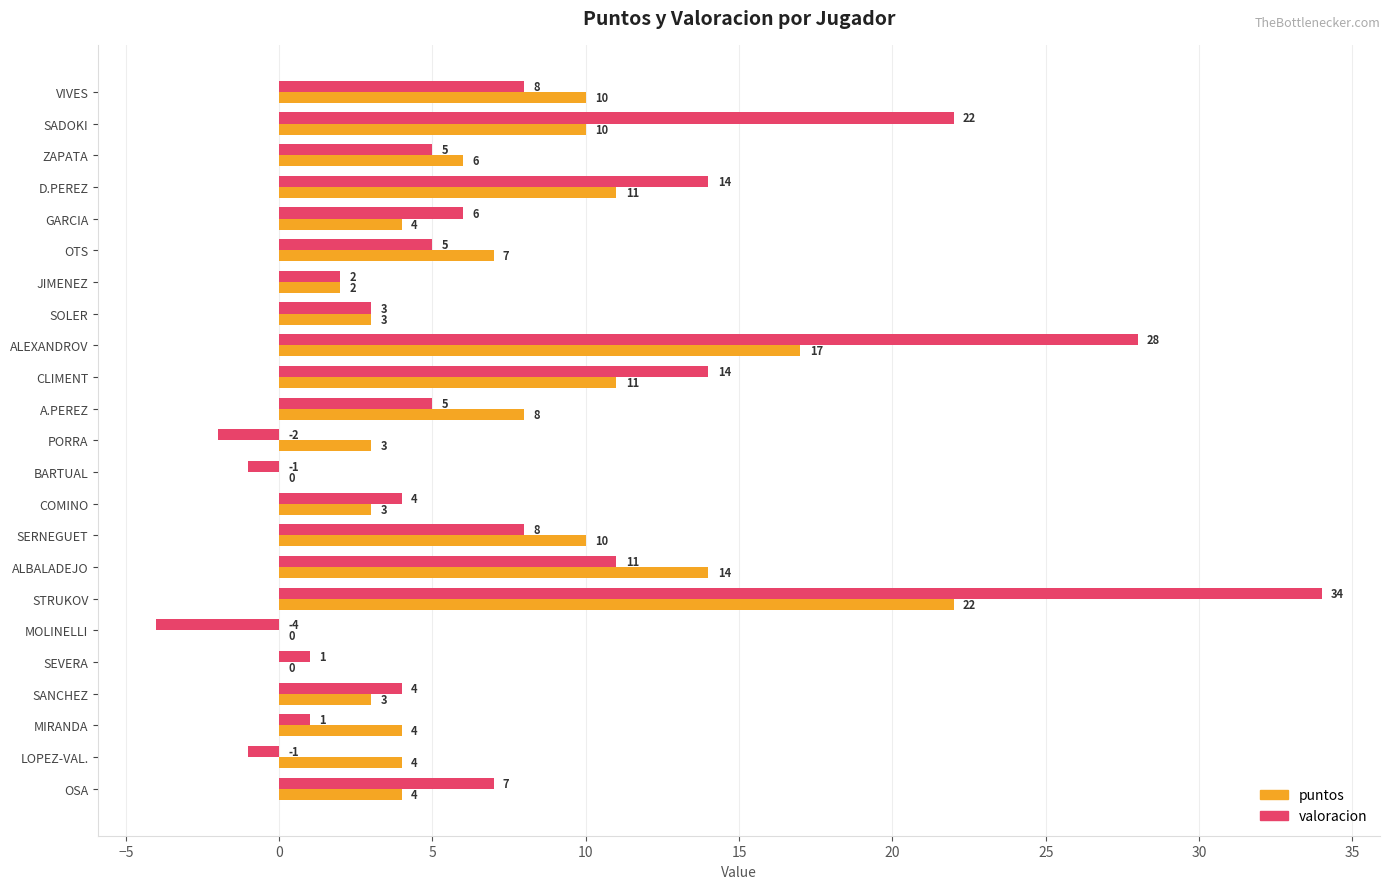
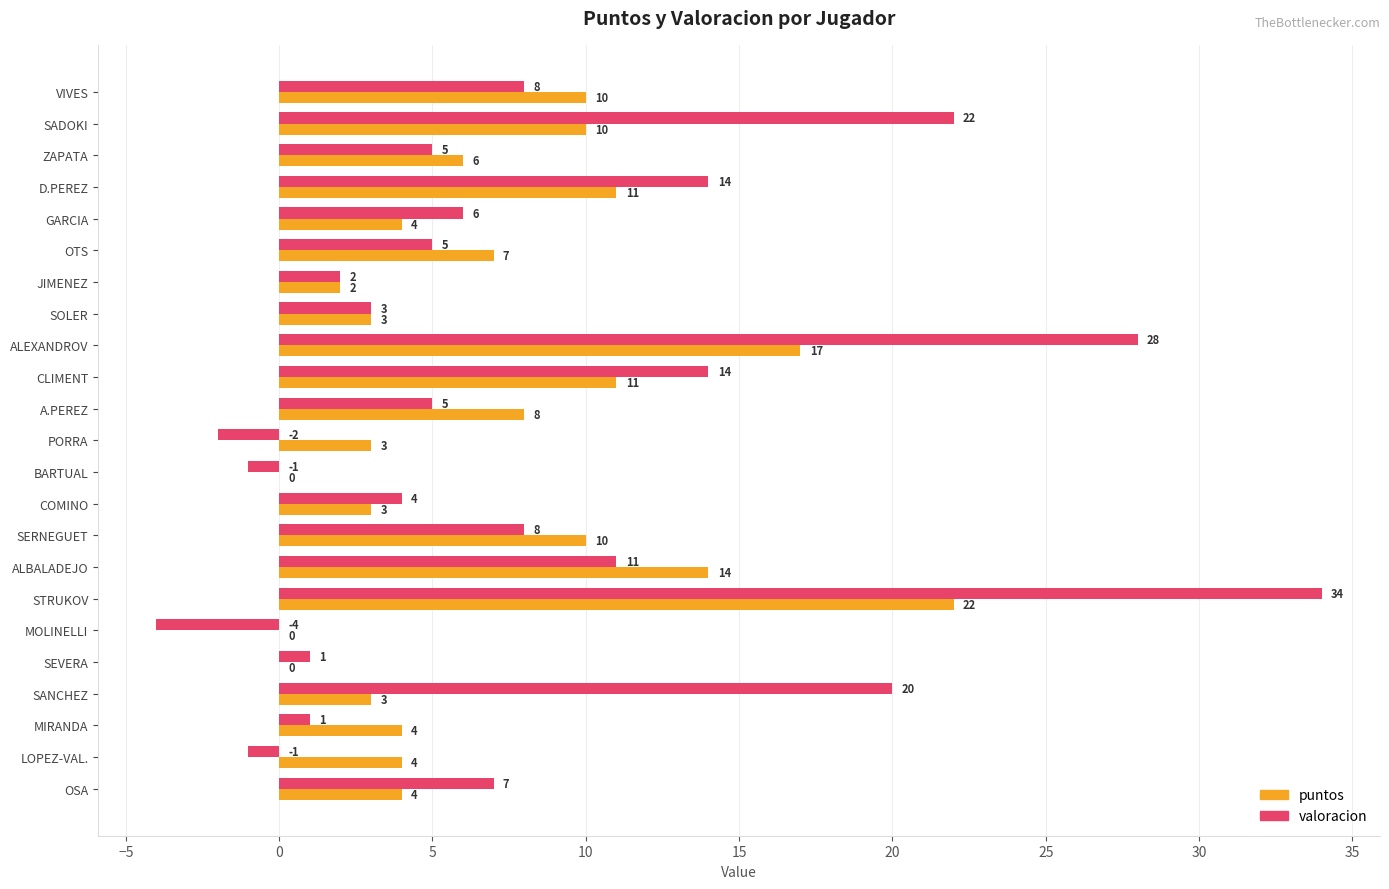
valoracion, SANCHEZ: 4 -> 20
